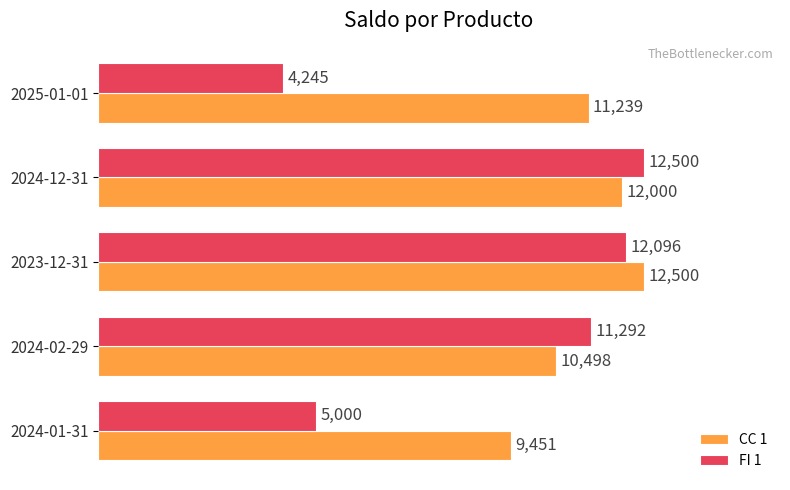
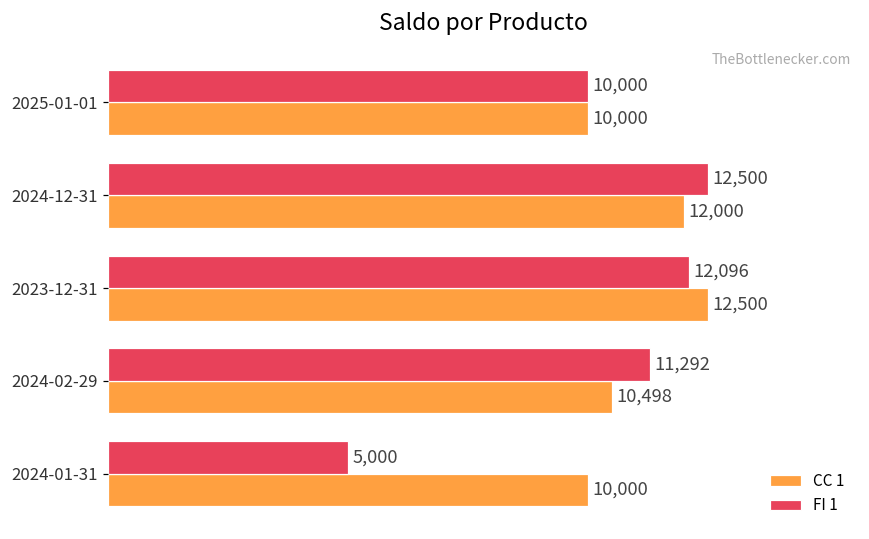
FI 1, 2025-01-01: 4,245 -> 10,000
CC 1, 2025-01-01: 11,239 -> 10,000
CC 1, 2024-01-31: 9,451 -> 10,000
